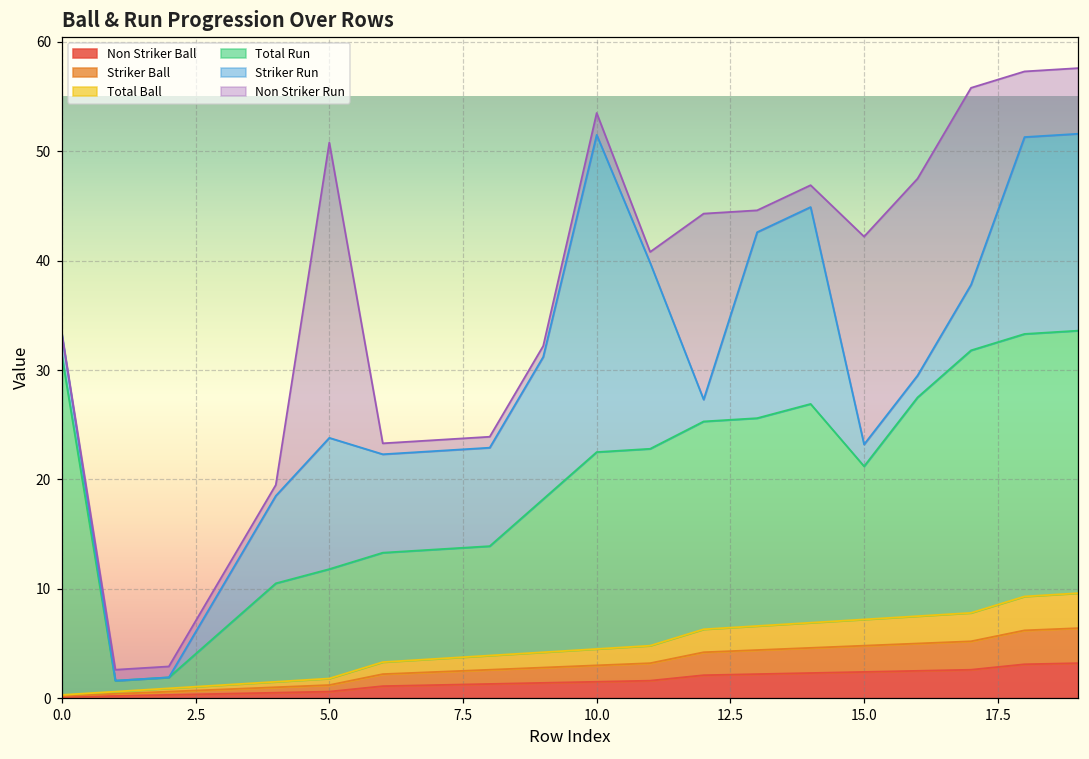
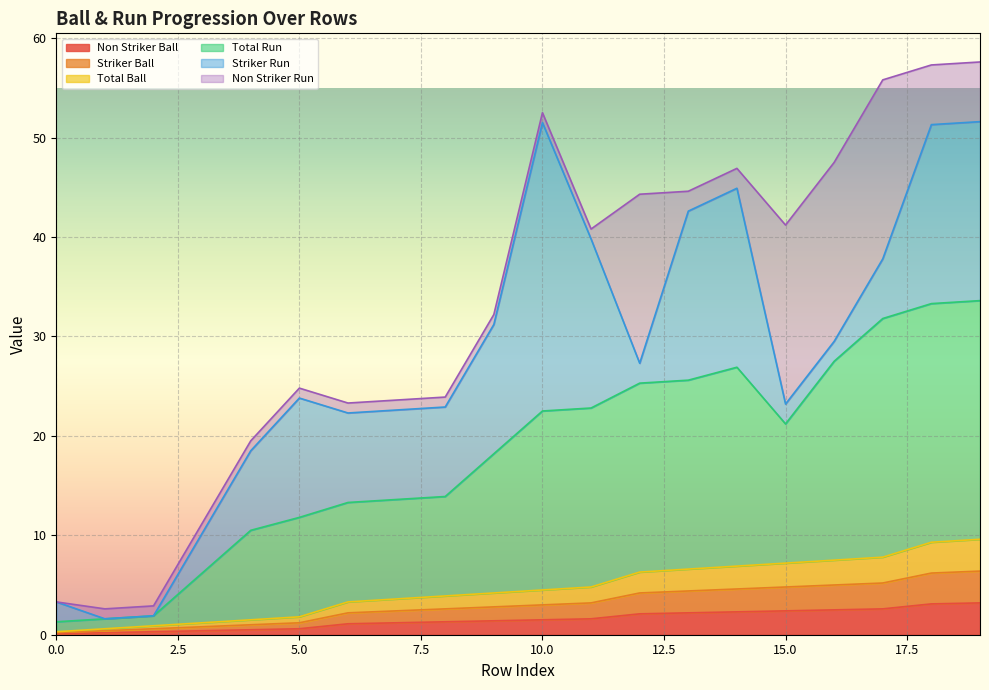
Total Run, 0.0: 31 -> 1
Non Striker Run, 5.0: 27 -> 1
Non Striker Run, 10.0: 2 -> 1
Non Striker Run, 15.0: 19 -> 18
